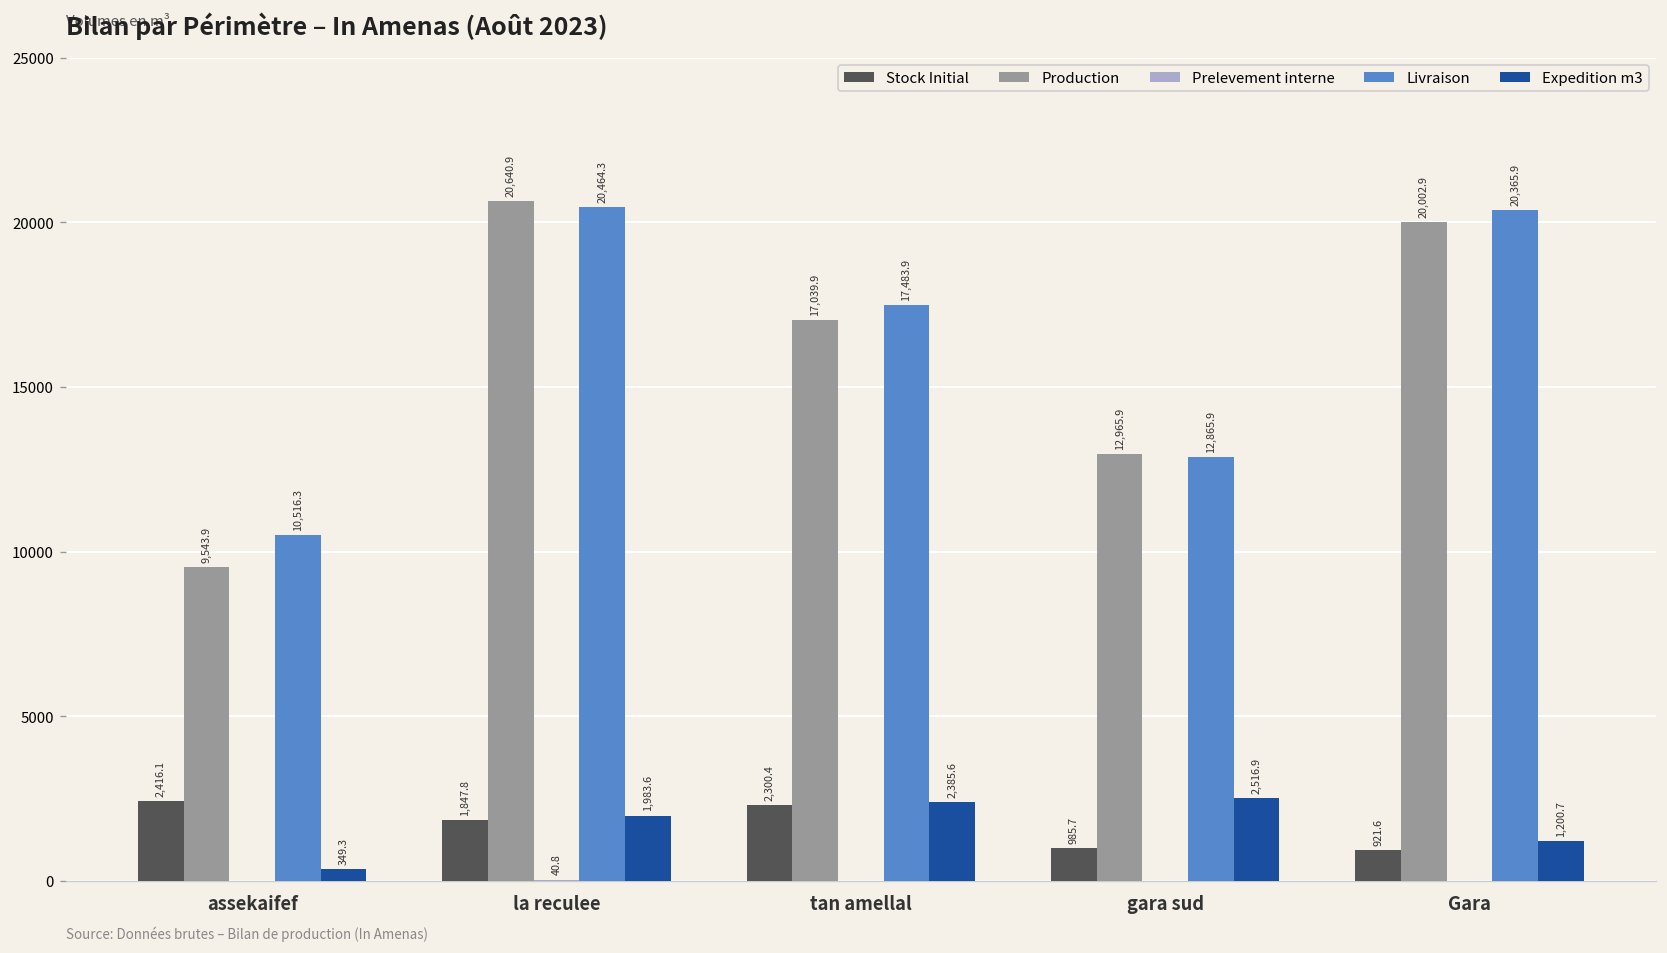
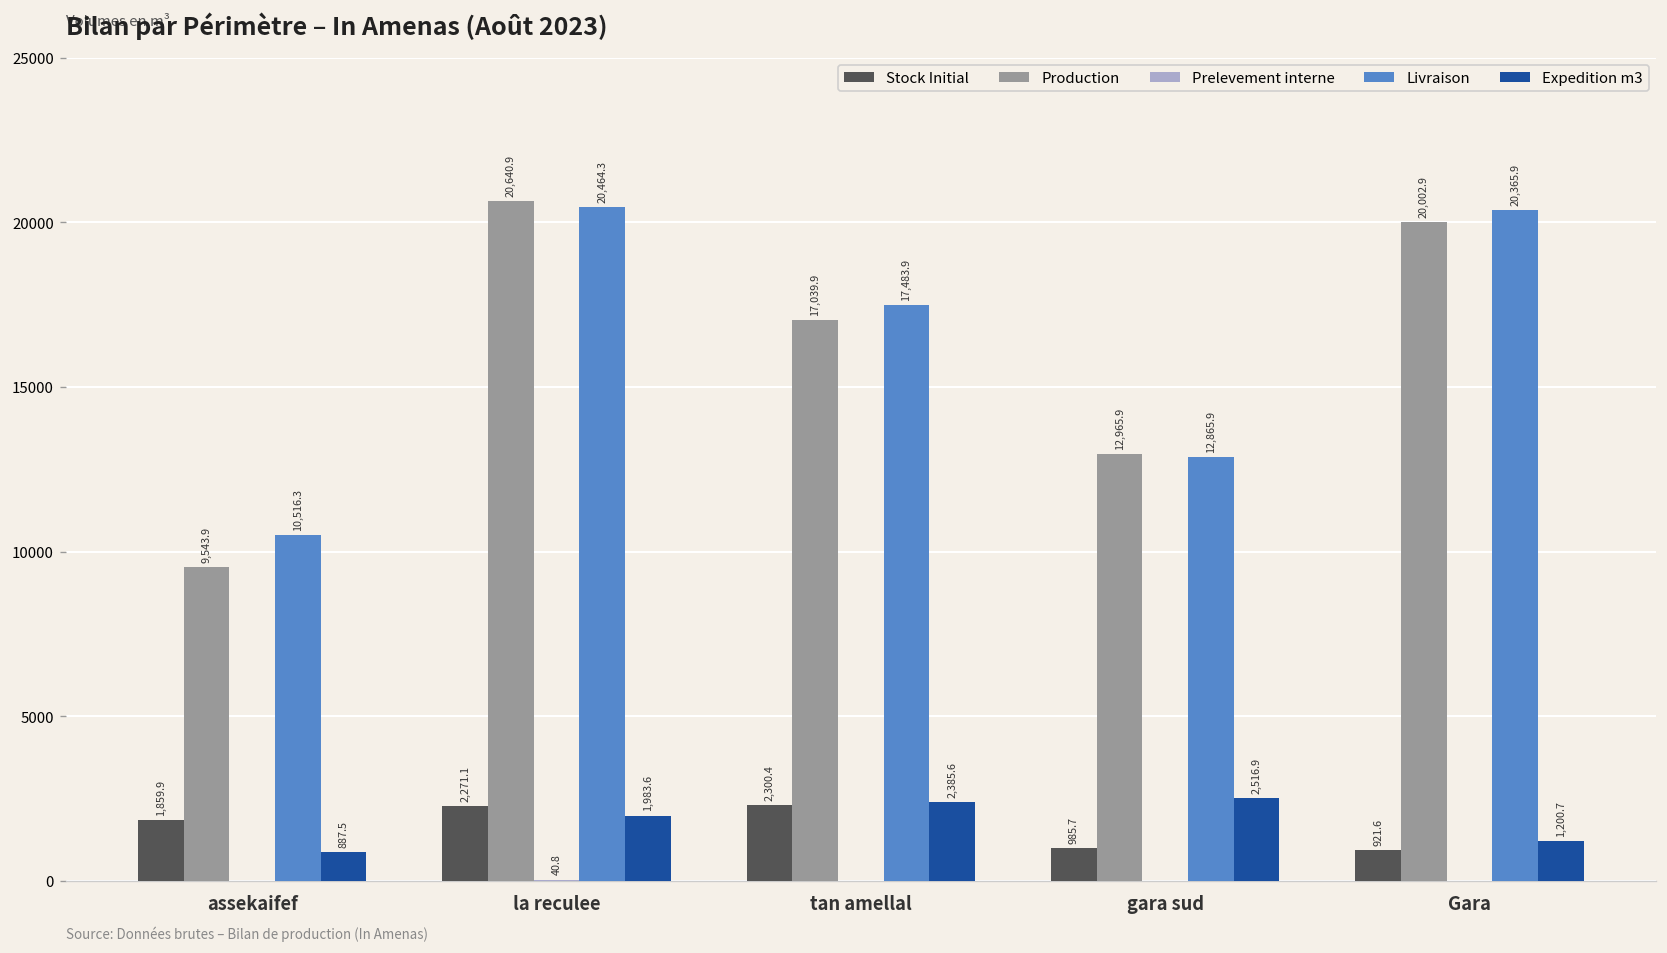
Stock Initial, assekaifef: 2,416.1 -> 1,859.9
Expedition m3, assekaifef: 349.3 -> 887.5
Stock Initial, la reculee: 1,847.8 -> 2,271.1
